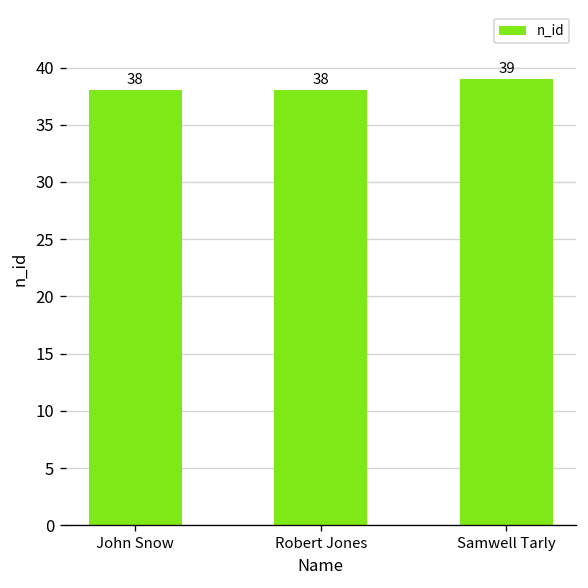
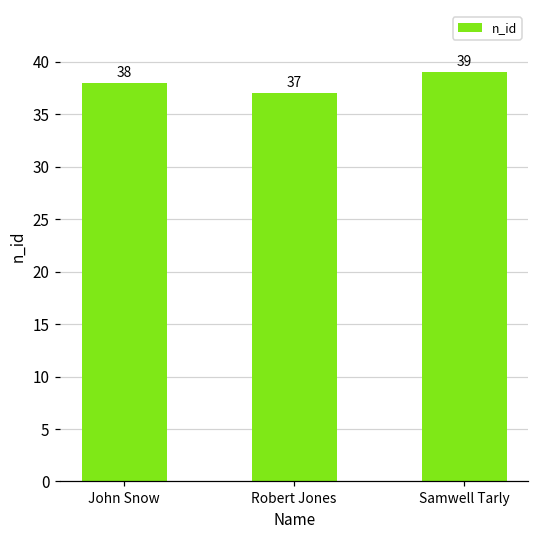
Robert Jones: 38 -> 37
